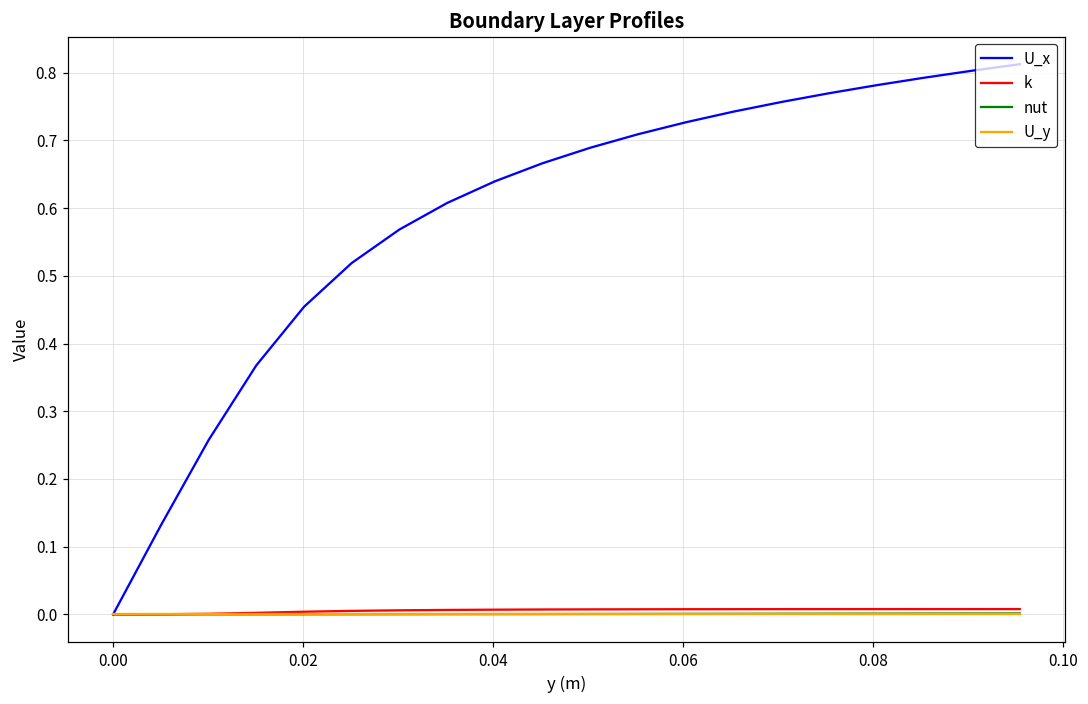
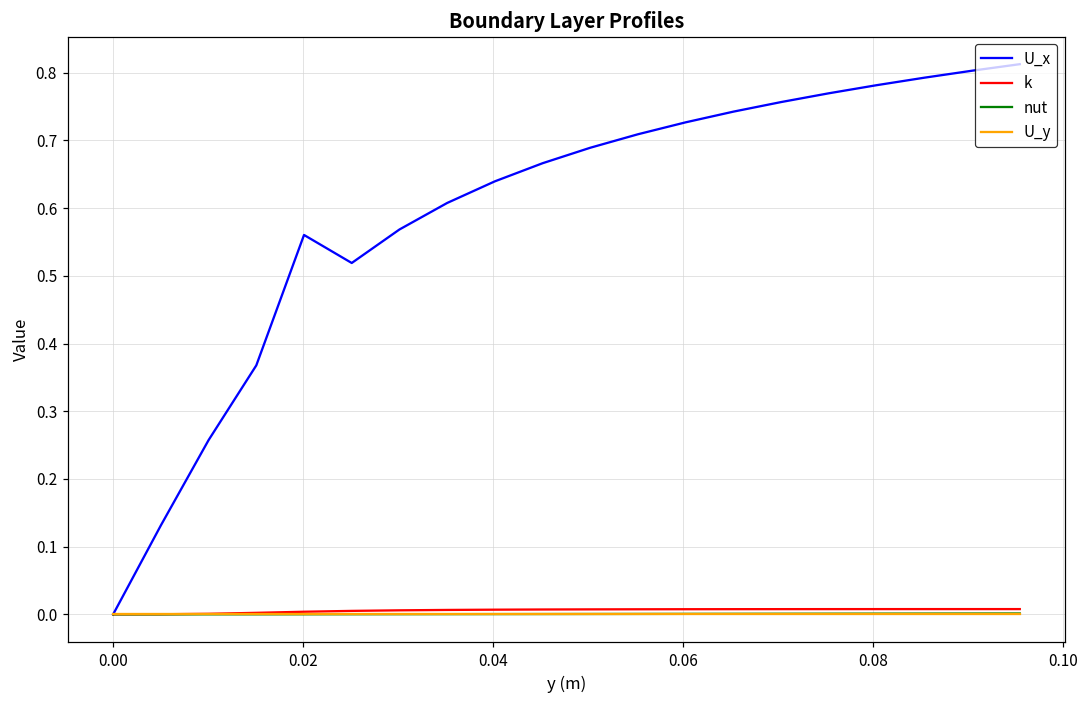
U_x, 0.02: 0.45 -> 0.56
